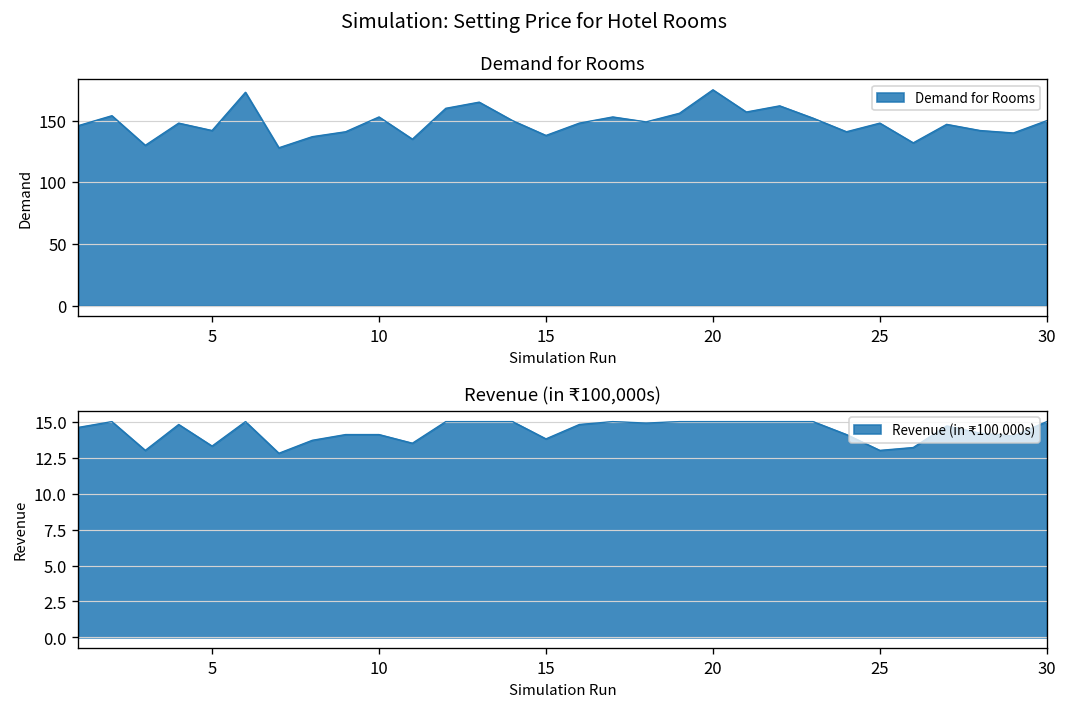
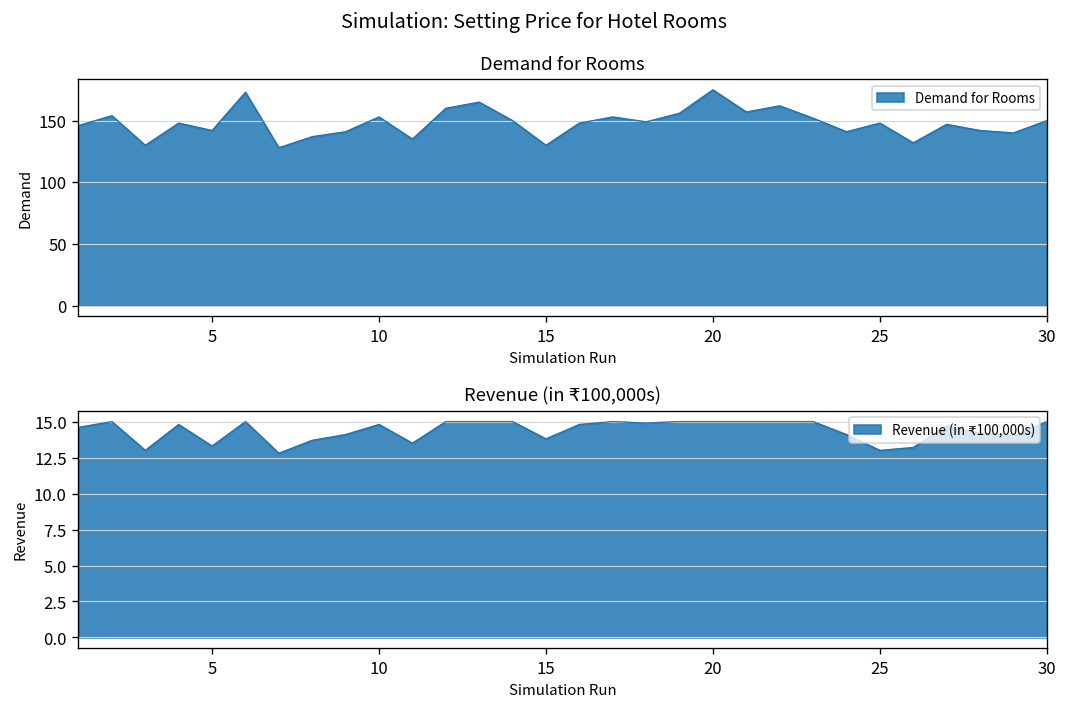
Demand for Rooms, 15: 138 -> 130
Revenue (in ₹100,000s), 10: 14.1 -> 14.8
